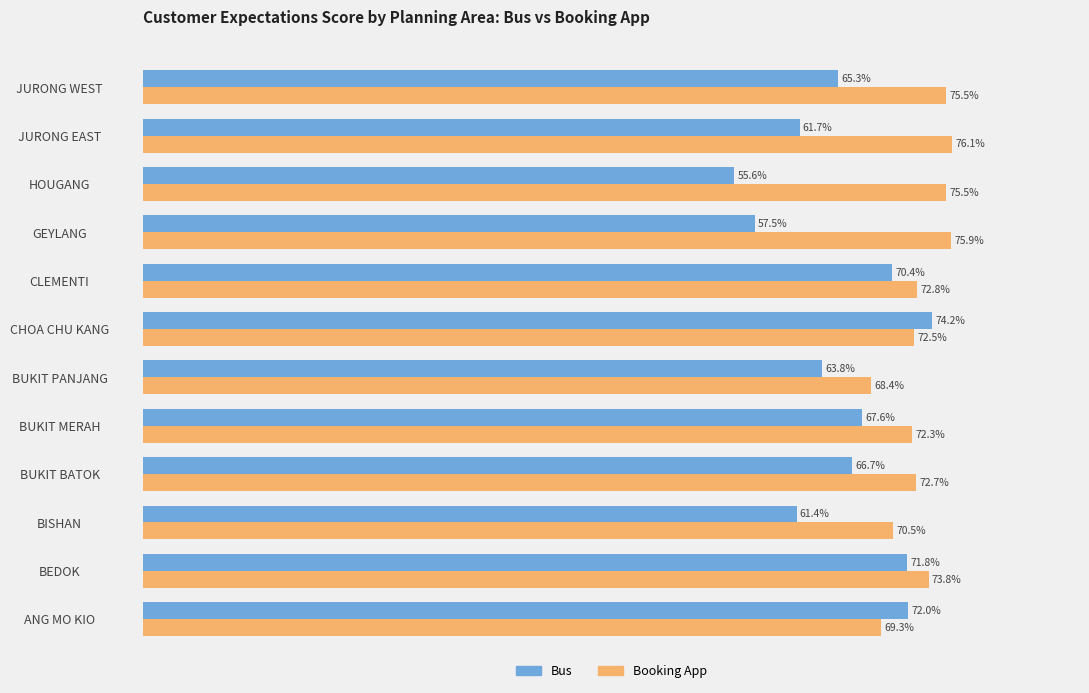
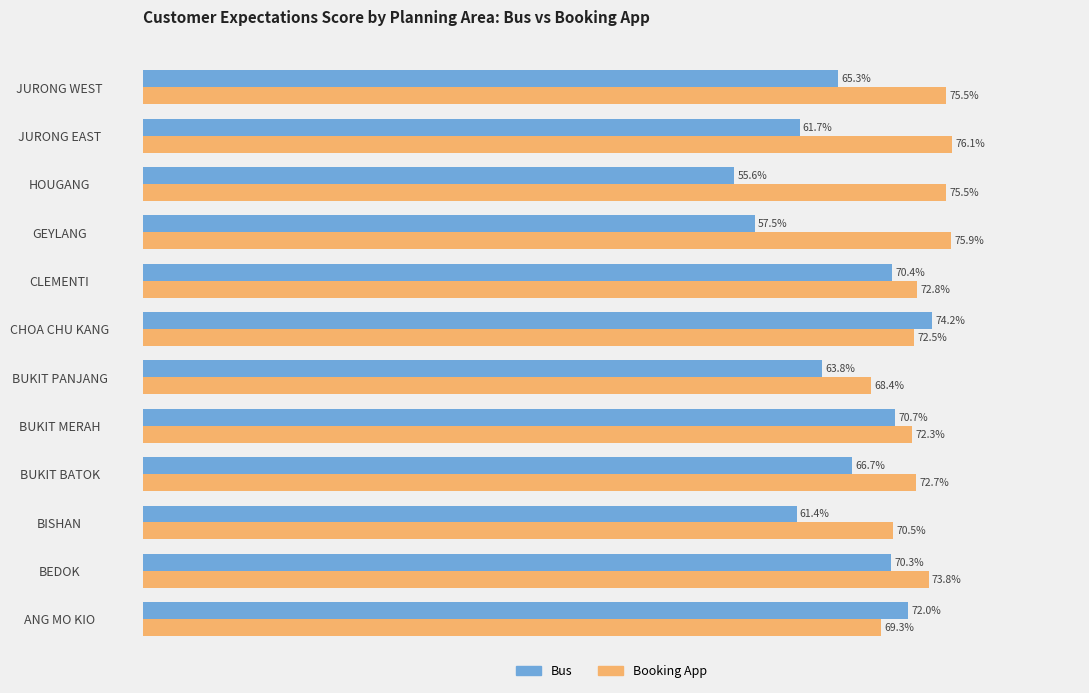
Bus, BUKIT MERAH: 67.6% -> 70.7%
Bus, BEDOK: 71.8% -> 70.3%
